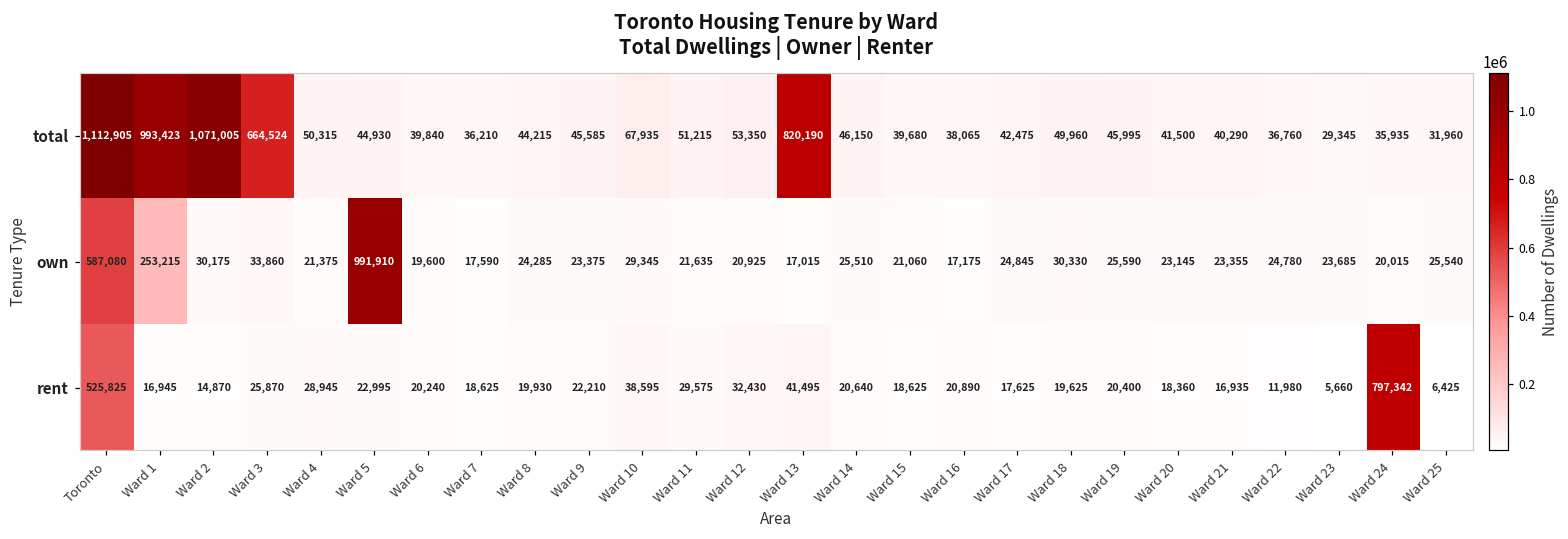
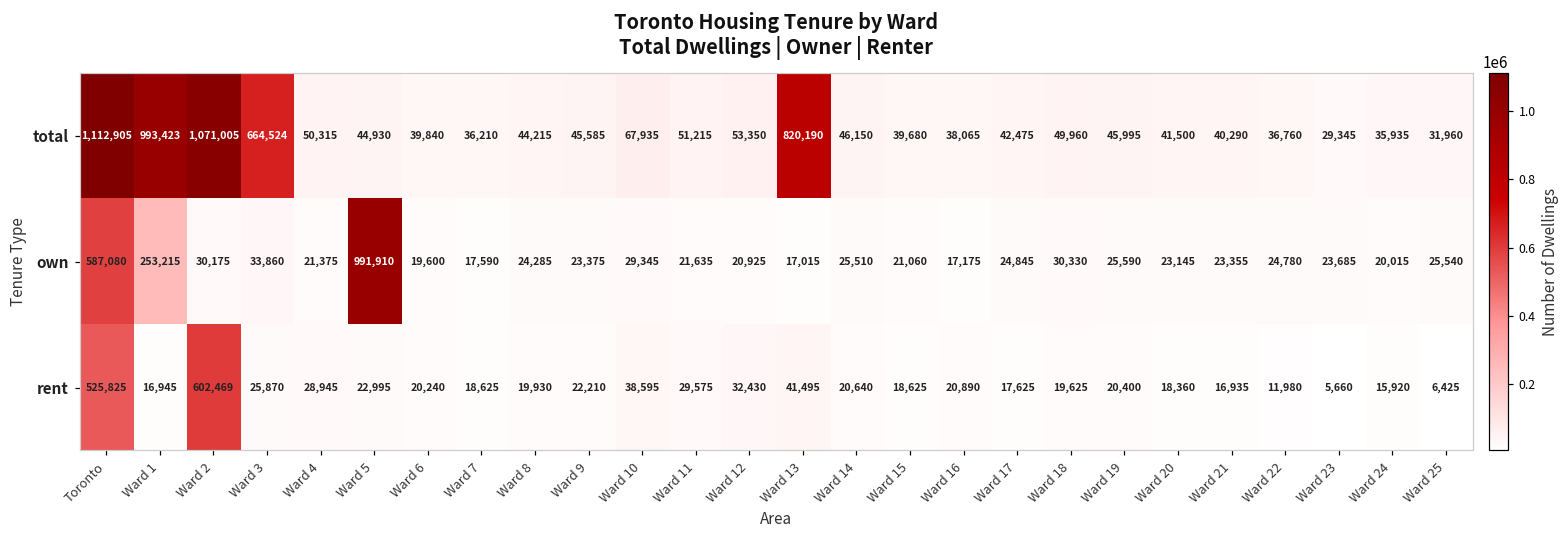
rent, Ward 2: 14,870 -> 602,469
rent, Ward 24: 797,342 -> 15,920
